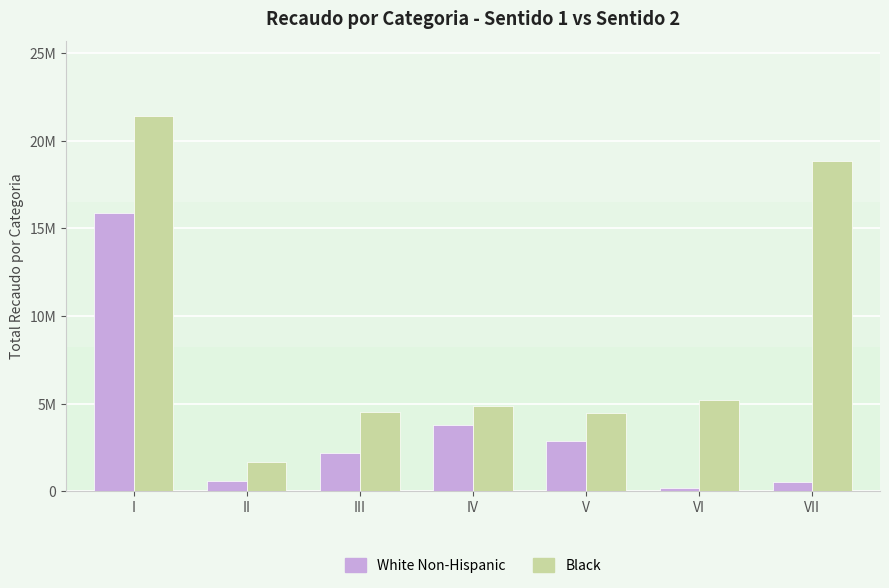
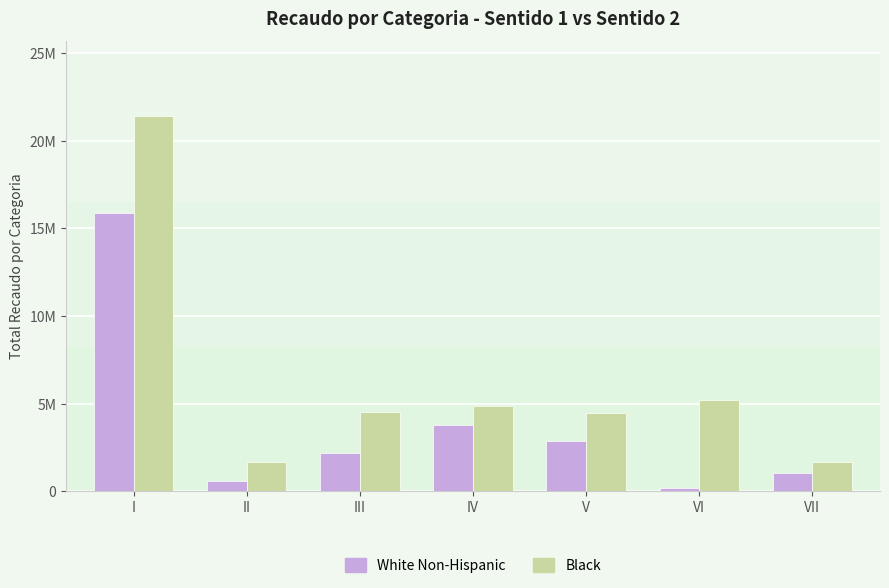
White Non-Hispanic, VII: 500000 -> 1000000
Black, VII: 18800000 -> 1600000
